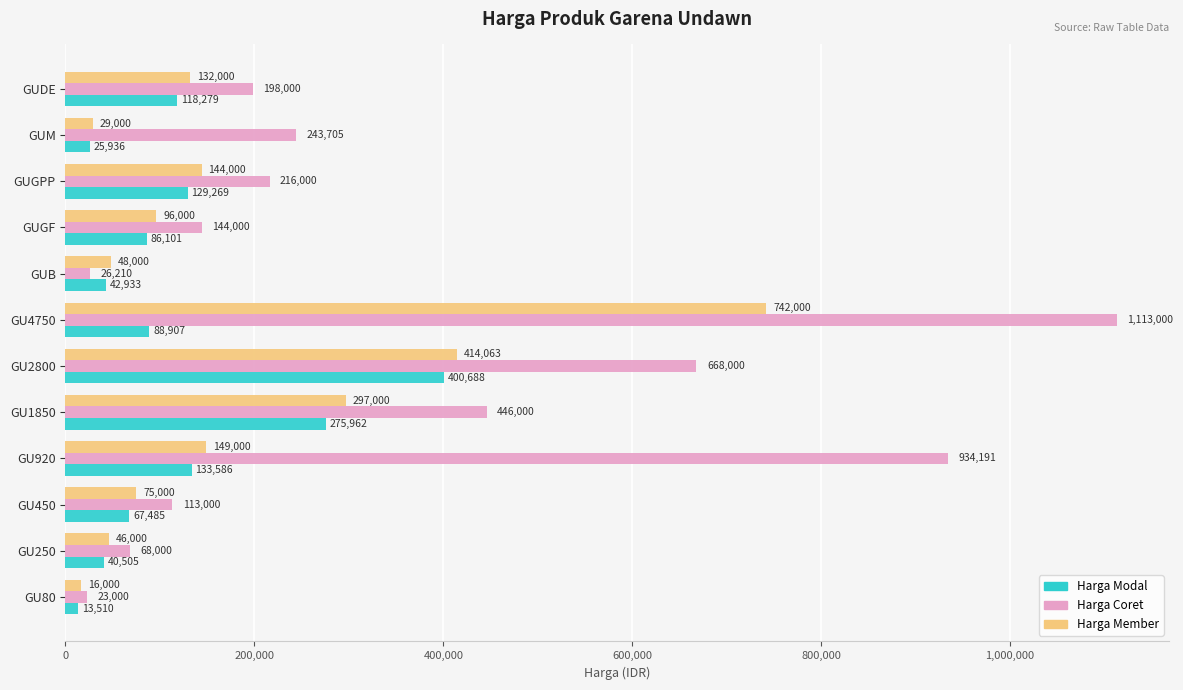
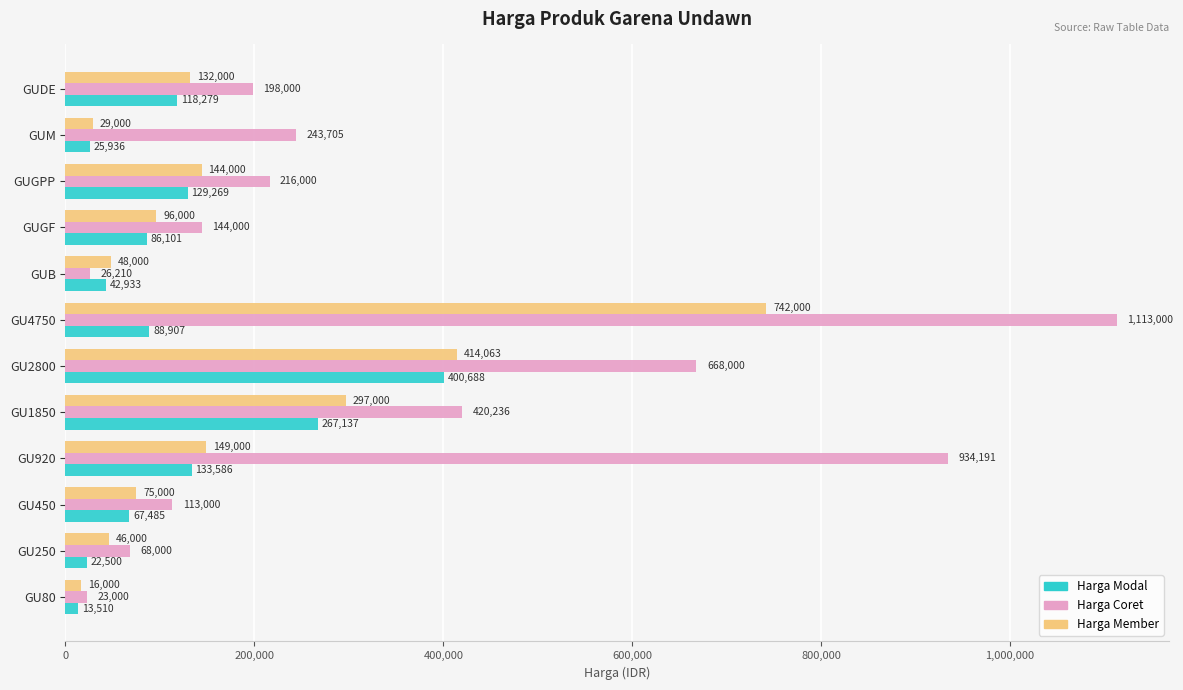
Harga Coret, GU1850: 446,000 -> 420,236
Harga Modal, GU1850: 275,962 -> 267,137
Harga Modal, GU250: 40,505 -> 22,500
